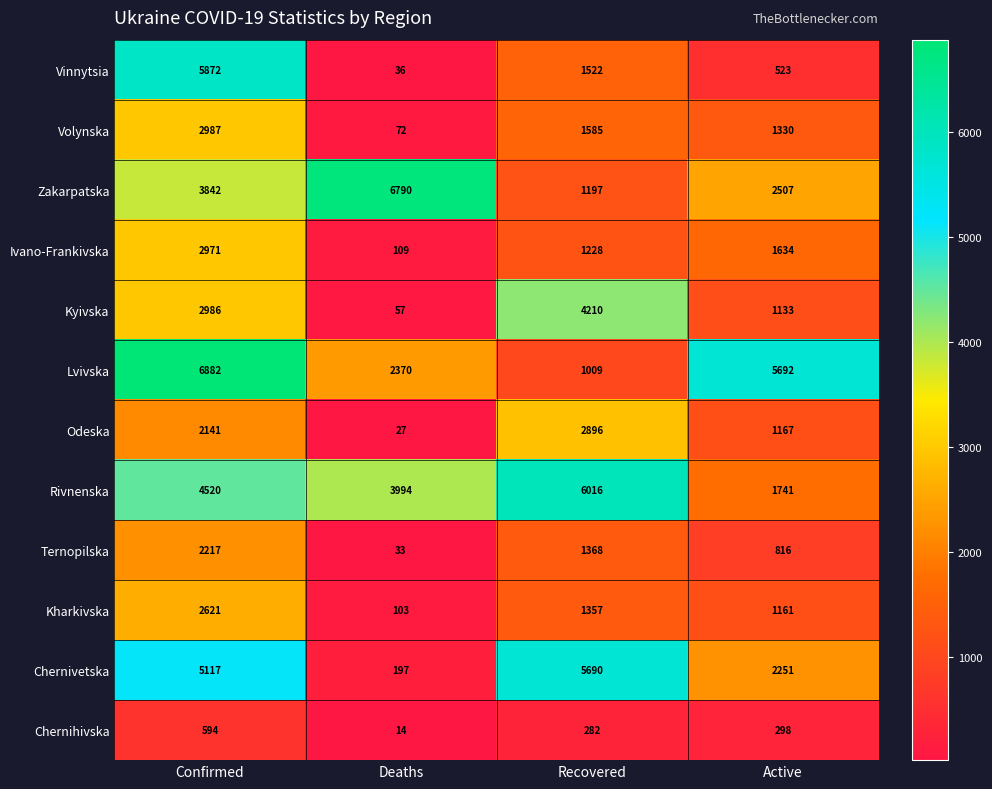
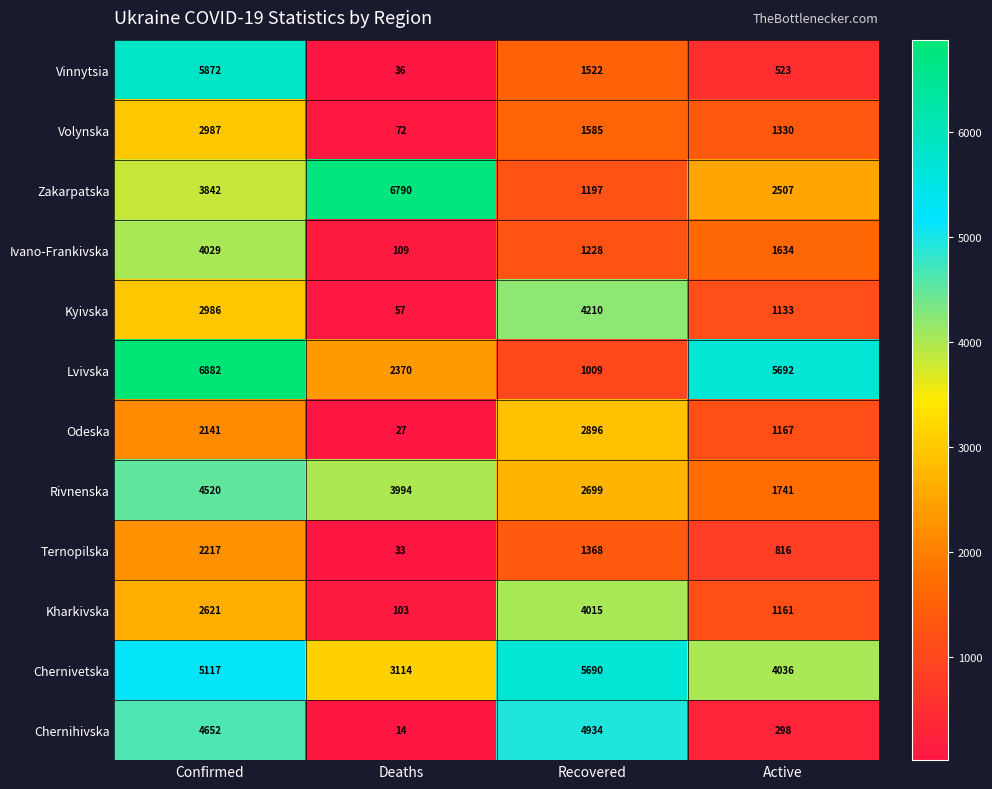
Ivano-Frankivska, Confirmed: 2971 -> 4029
Rivnenska, Recovered: 6016 -> 2699
Kharkivska, Recovered: 1357 -> 4015
Chernivetska, Deaths: 197 -> 3114
Chernivetska, Active: 2251 -> 4036
Chernihivska, Confirmed: 594 -> 4652
Chernihivska, Recovered: 282 -> 4934
